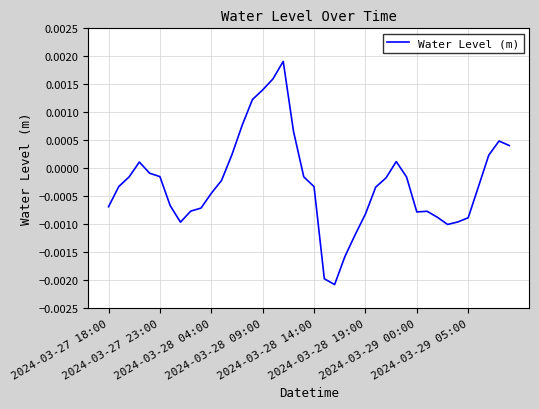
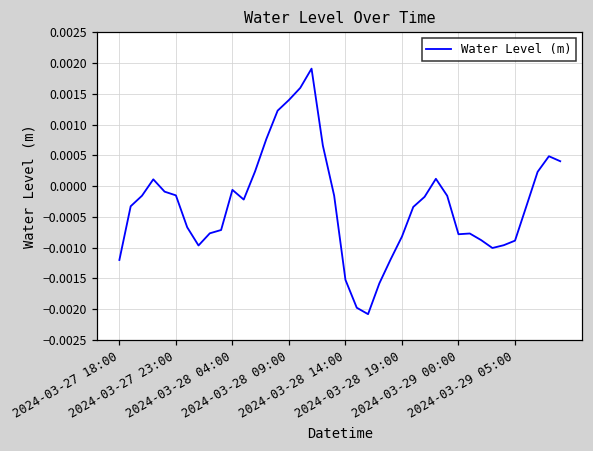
2024-03-27 18:00: -0.0007 -> -0.0012
2024-03-28 04:00: -0.0004 -> -0.0001
2024-03-28 14:00: -0.0003 -> -0.0015
